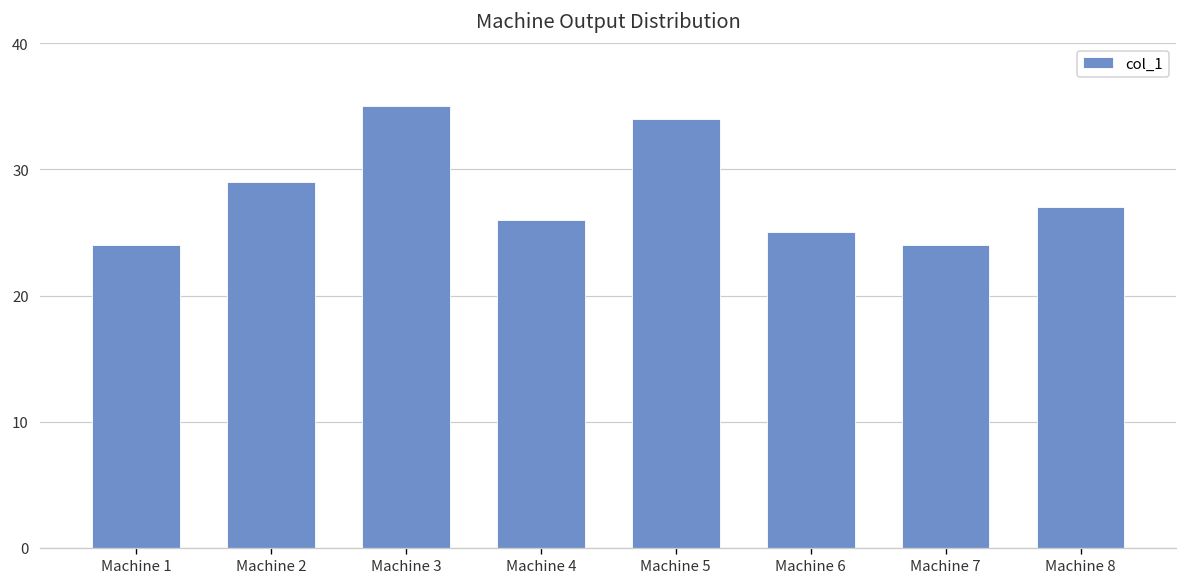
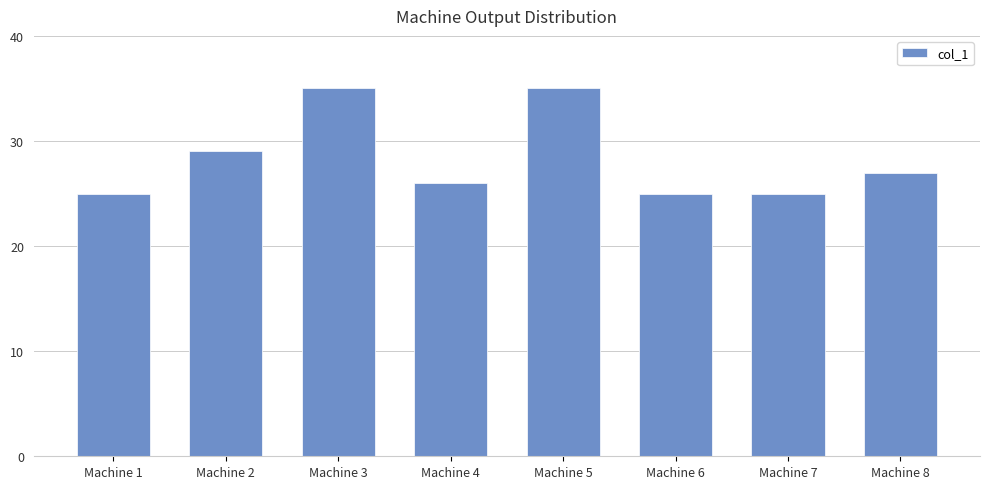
Machine 1: 24 -> 25
Machine 5: 34 -> 35
Machine 7: 24 -> 25
